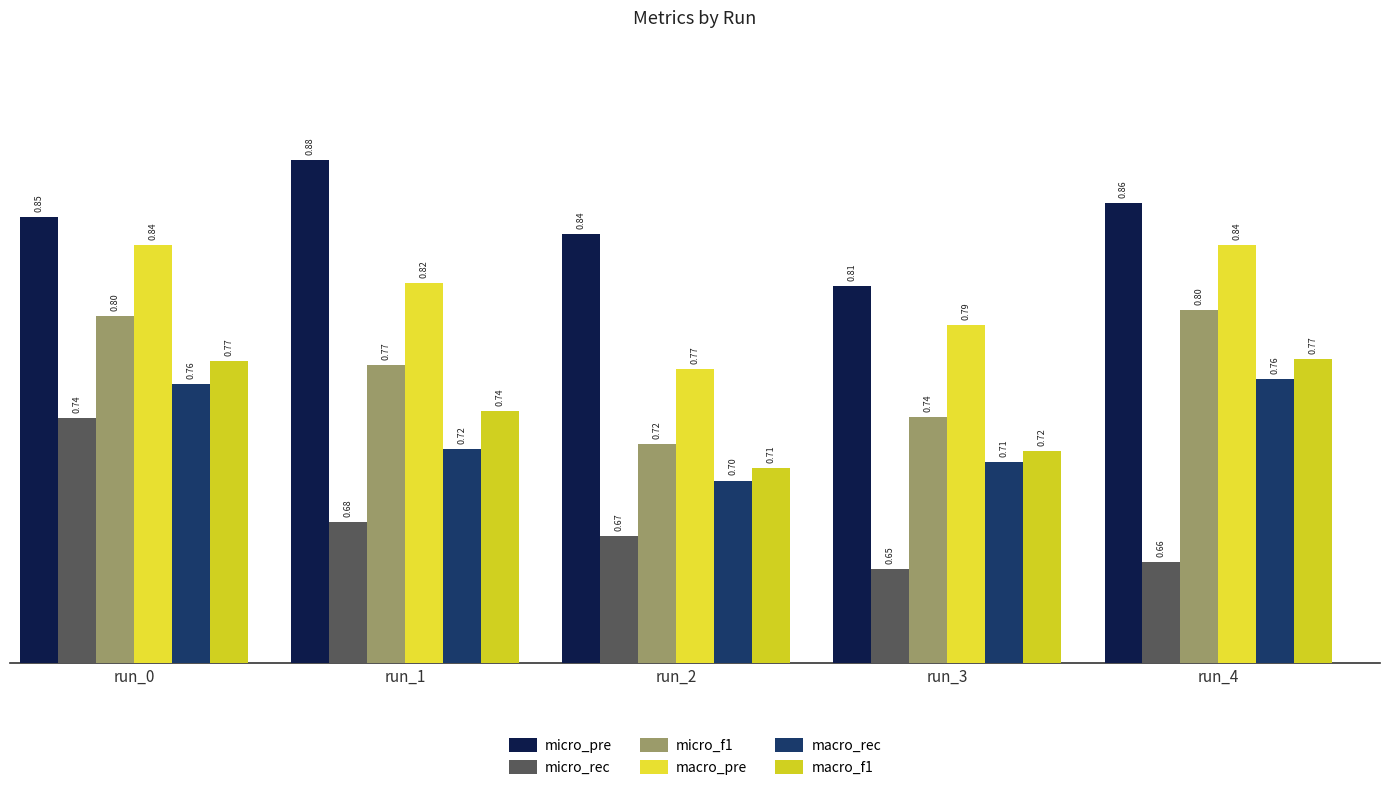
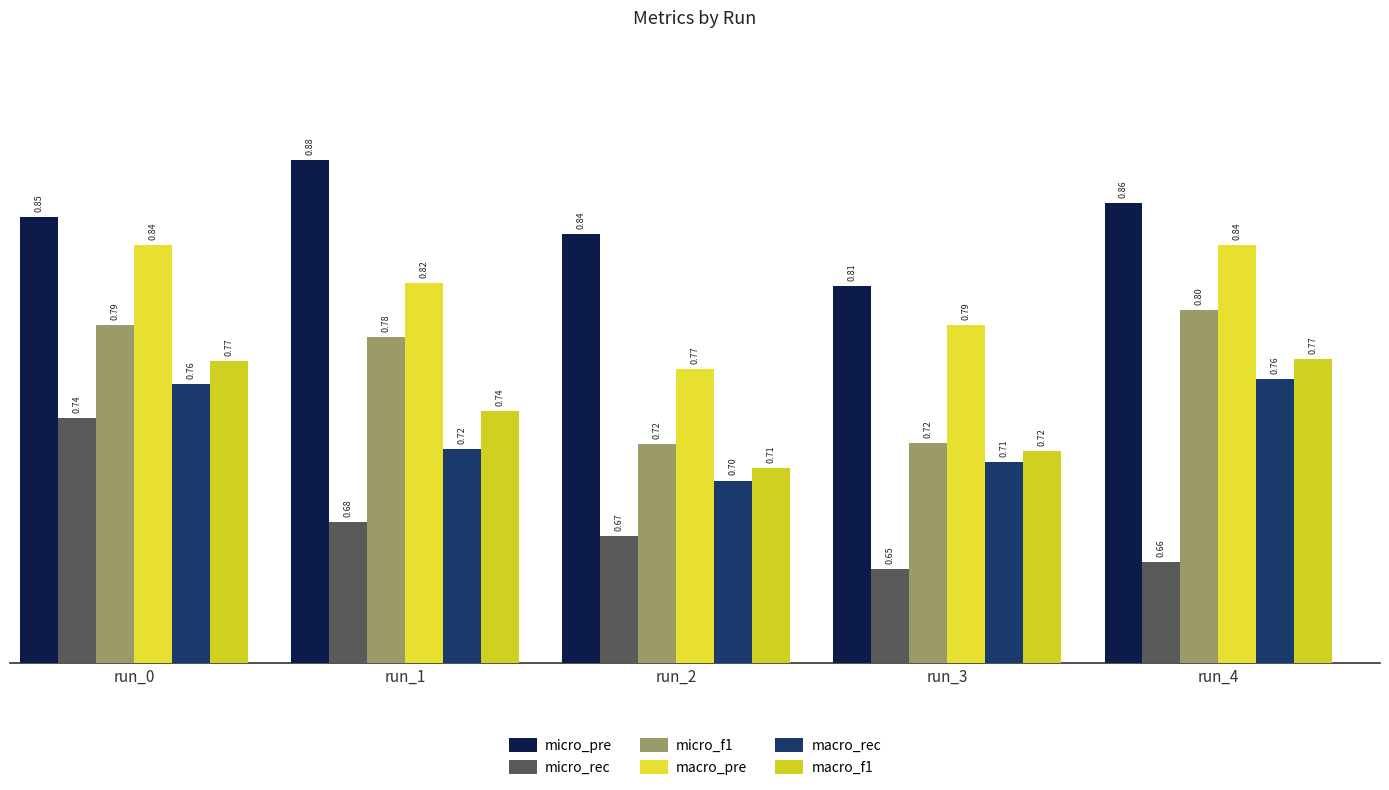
micro_f1, run_0: 0.80 -> 0.79
micro_f1, run_1: 0.77 -> 0.78
micro_f1, run_3: 0.74 -> 0.72
